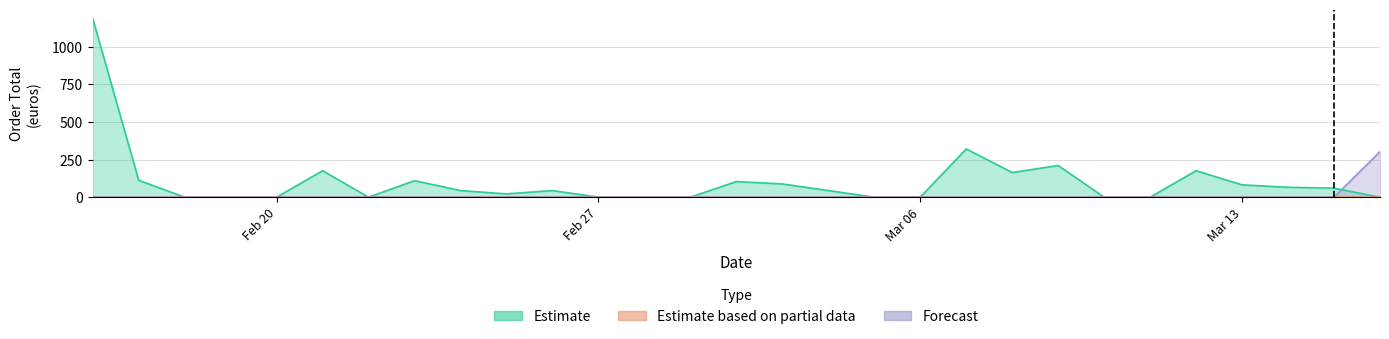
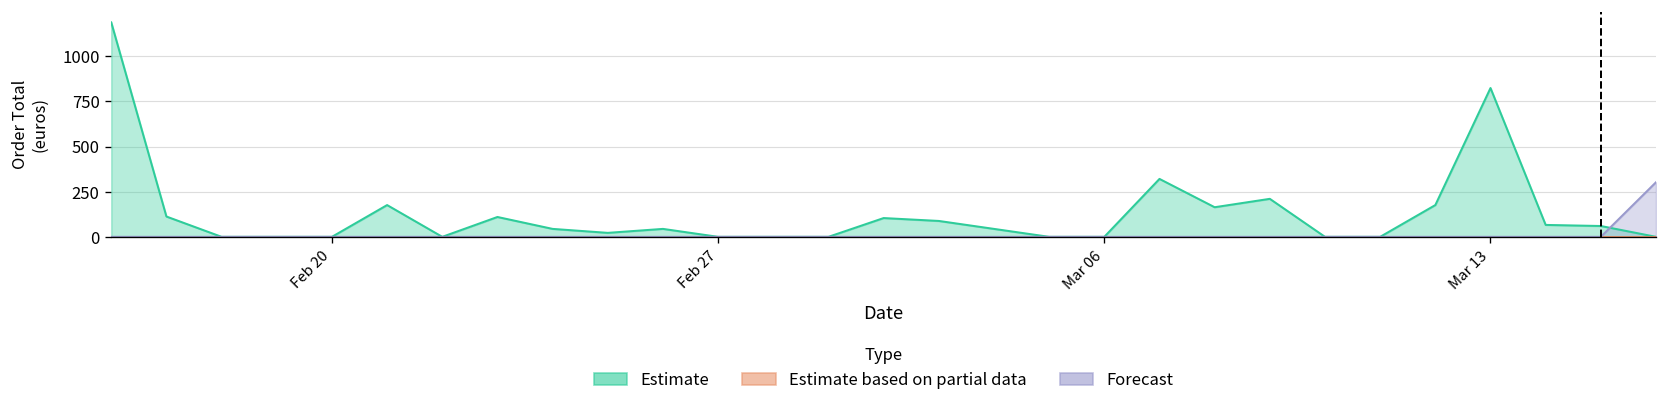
Estimate, Mar 13: 80 -> 820
